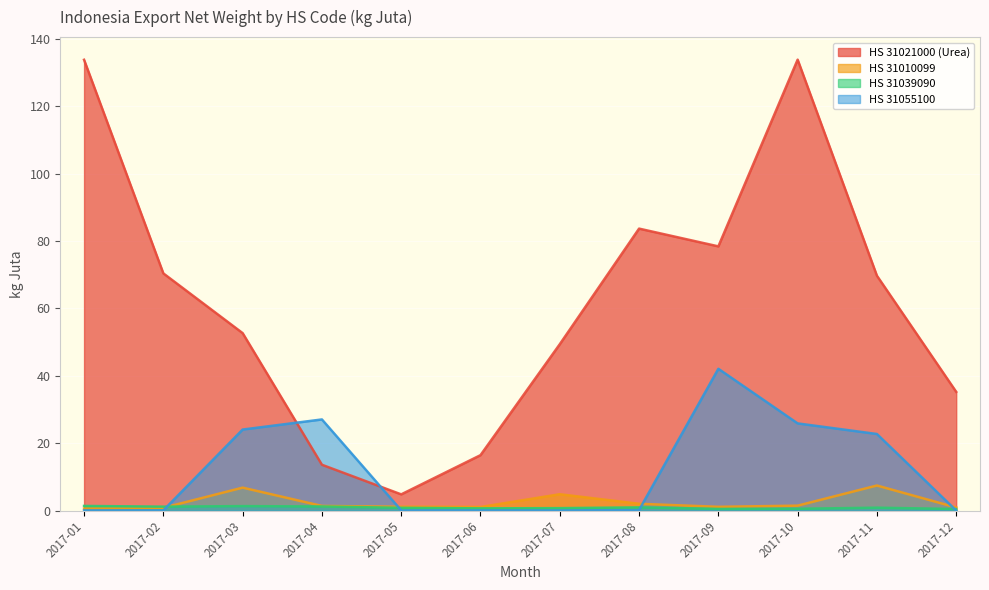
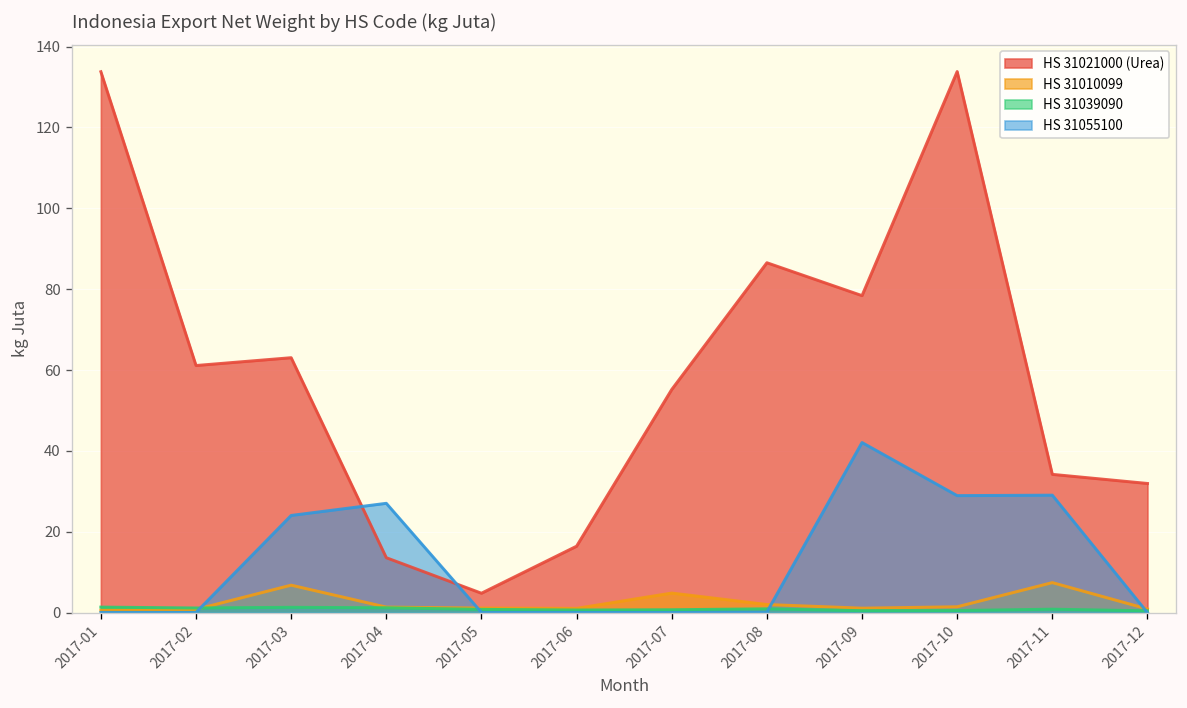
HS 31021000 (Urea), 2017-02: 70 -> 61
HS 31021000 (Urea), 2017-03: 53 -> 63
HS 31021000 (Urea), 2017-07: 49 -> 55
HS 31021000 (Urea), 2017-08: 84 -> 87
HS 31055100, 2017-10: 26 -> 29
HS 31021000 (Urea), 2017-11: 70 -> 34
HS 31055100, 2017-11: 23 -> 29
HS 31021000 (Urea), 2017-12: 35 -> 32
